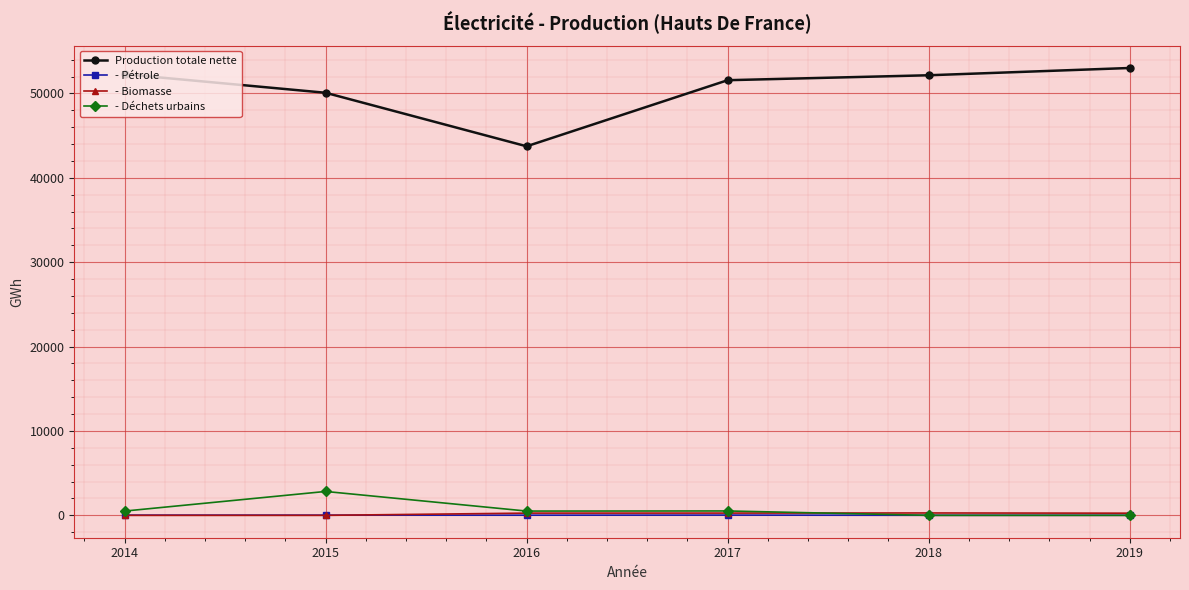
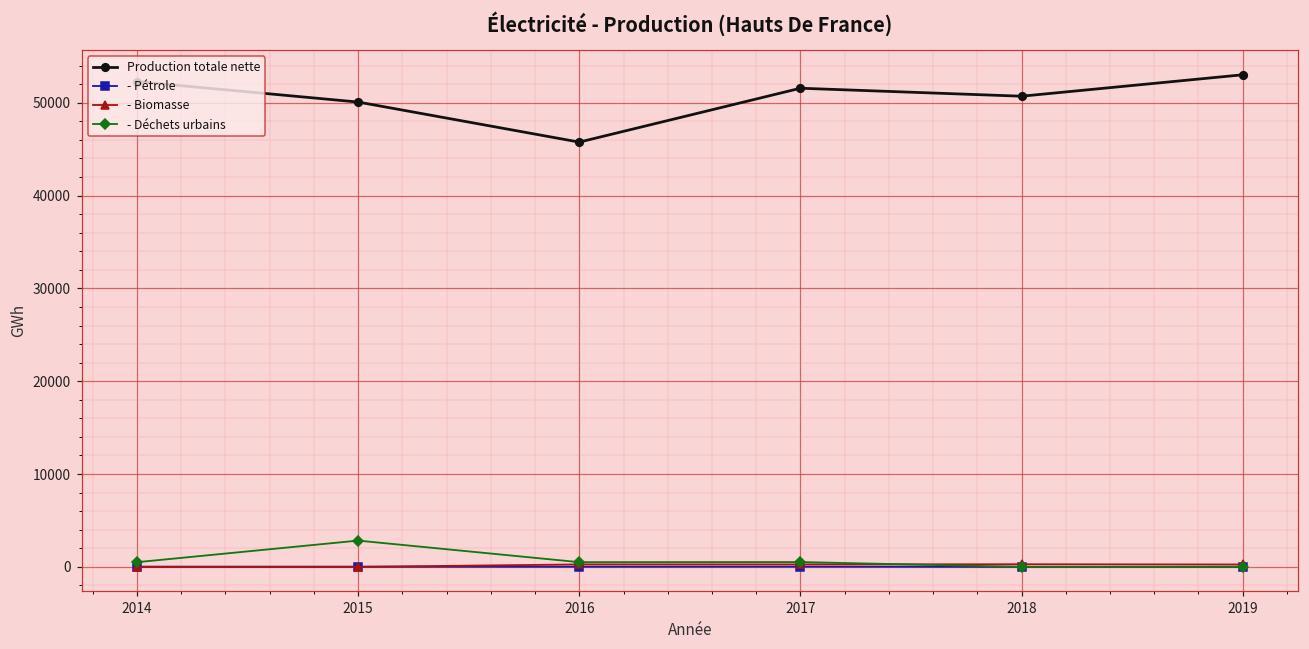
Production totale nette, 2016: 44000 -> 46000
Production totale nette, 2018: 52000 -> 51000
